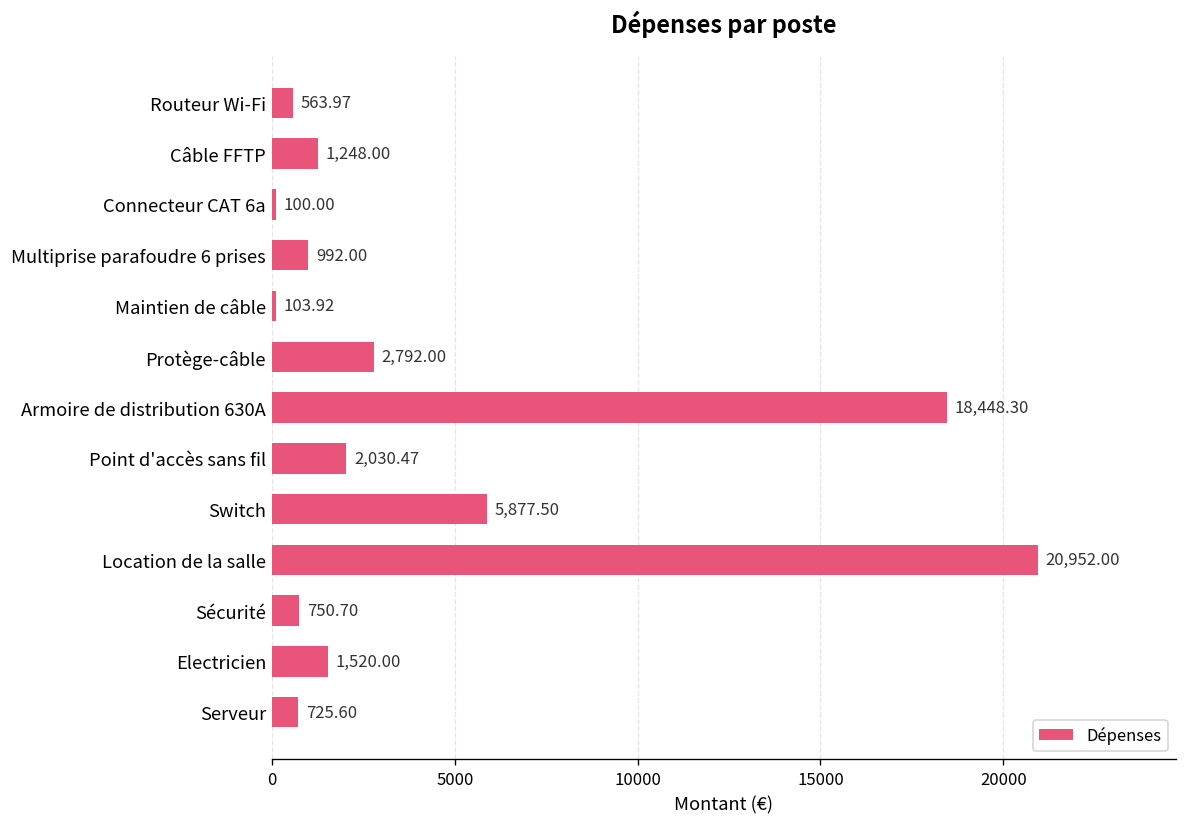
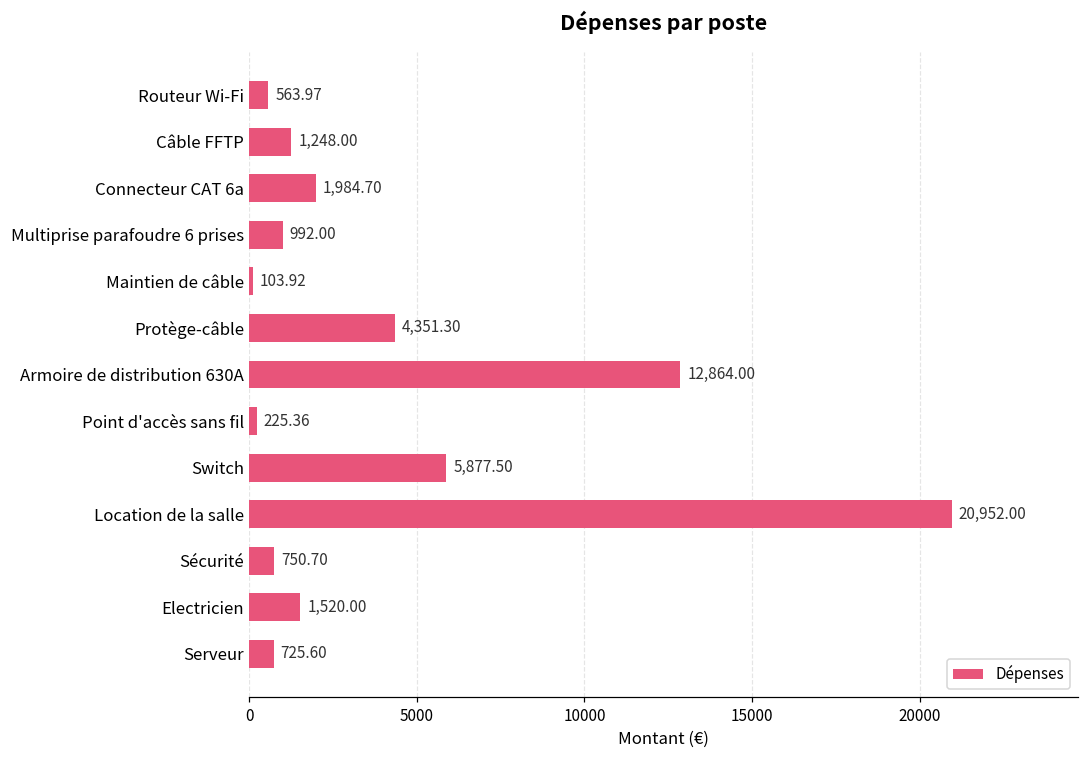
Connecteur CAT 6a: 100.00 -> 1,984.70
Protège-câble: 2,792.00 -> 4,351.30
Armoire de distribution 630A: 18,448.30 -> 12,864.00
Point d'accès sans fil: 2,030.47 -> 225.36
